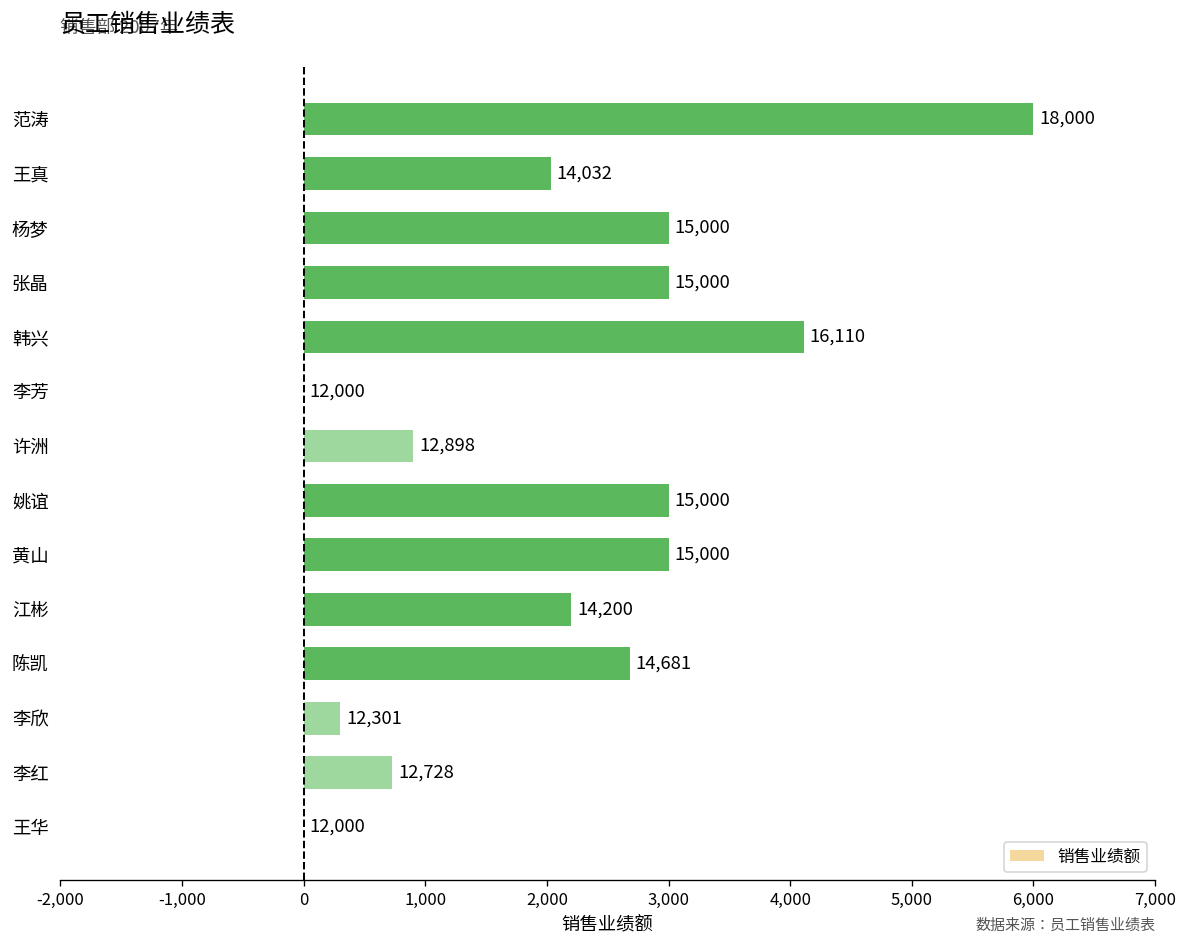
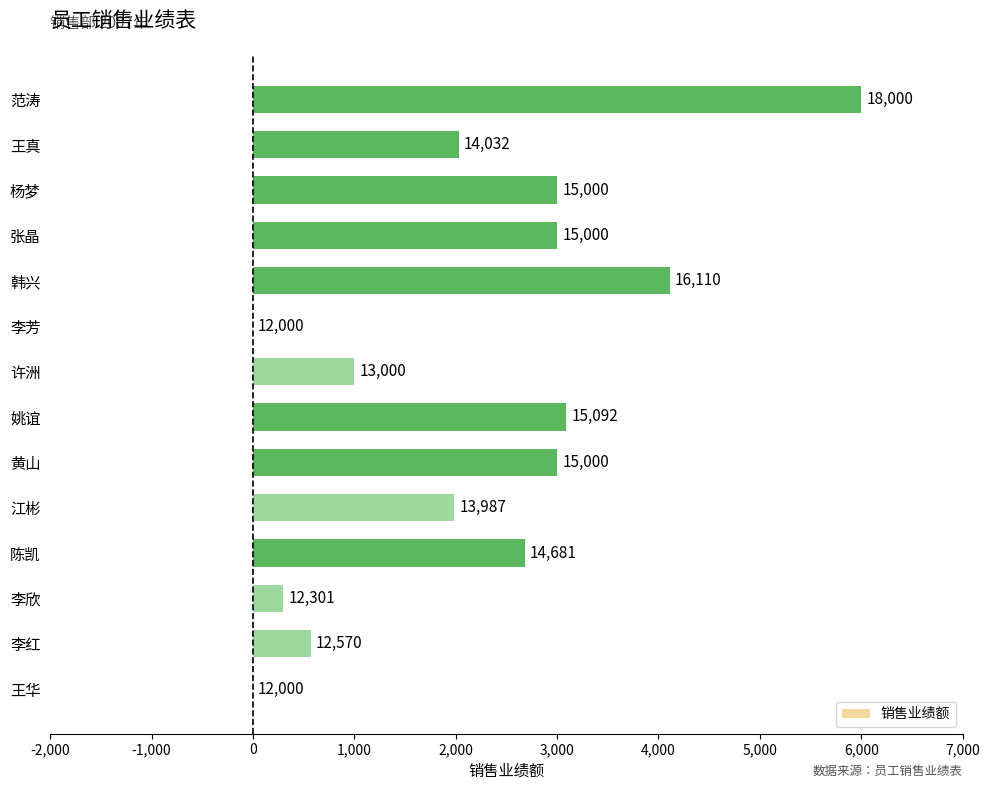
许洲: 12,898 -> 13,000
姚谊: 15,000 -> 15,092
江彬: 14,200 -> 13,987
李红: 12,728 -> 12,570
